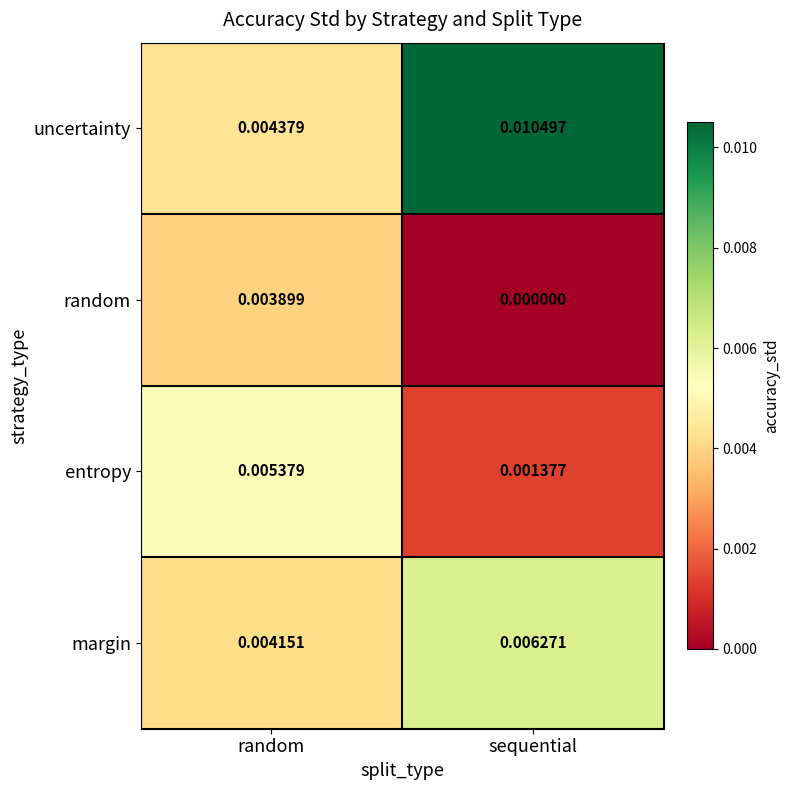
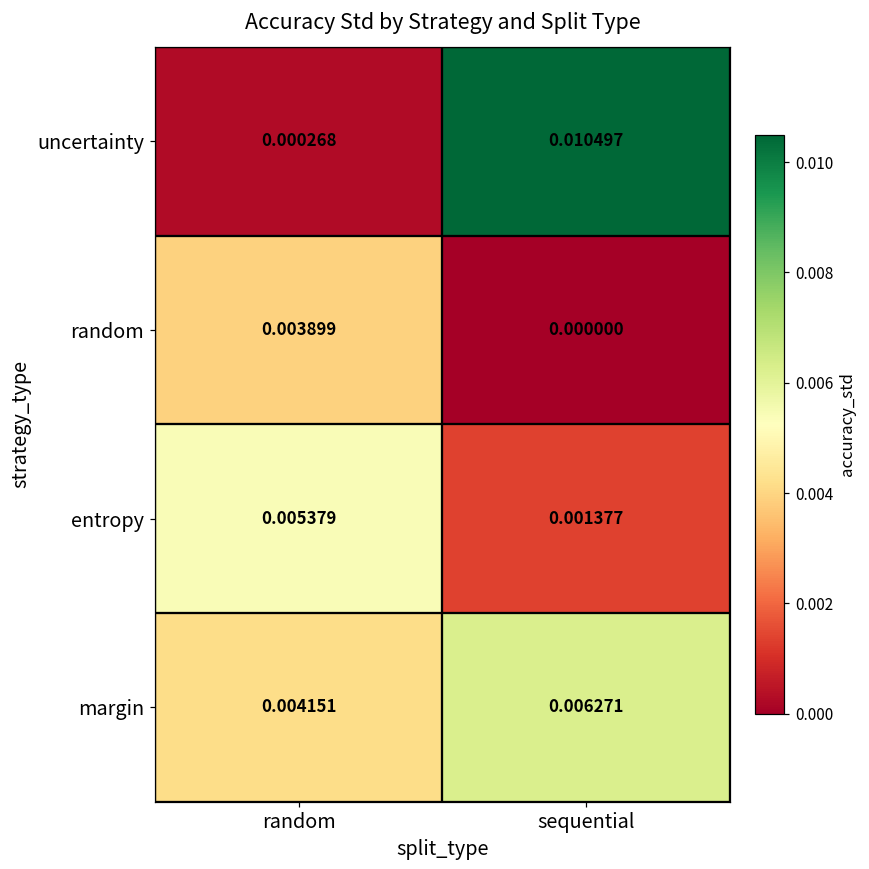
uncertainty, random: 0.004379 -> 0.000268
